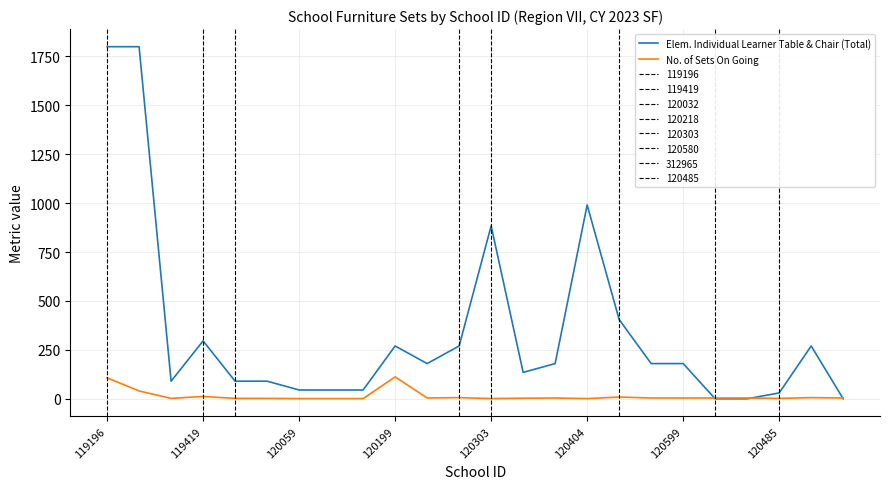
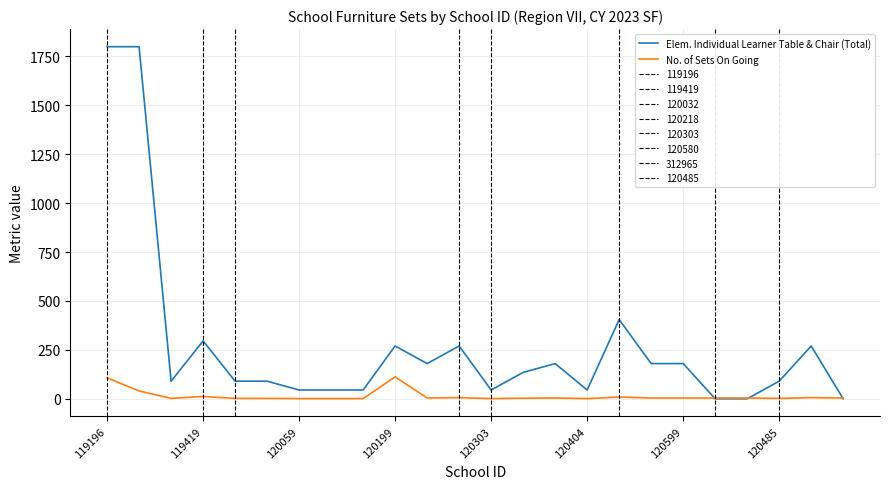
Elem. Individual Learner Table & Chair (Total), 120303: 880 -> 50
Elem. Individual Learner Table & Chair (Total), 120404: 990 -> 50
Elem. Individual Learner Table & Chair (Total), 120485: 30 -> 90
